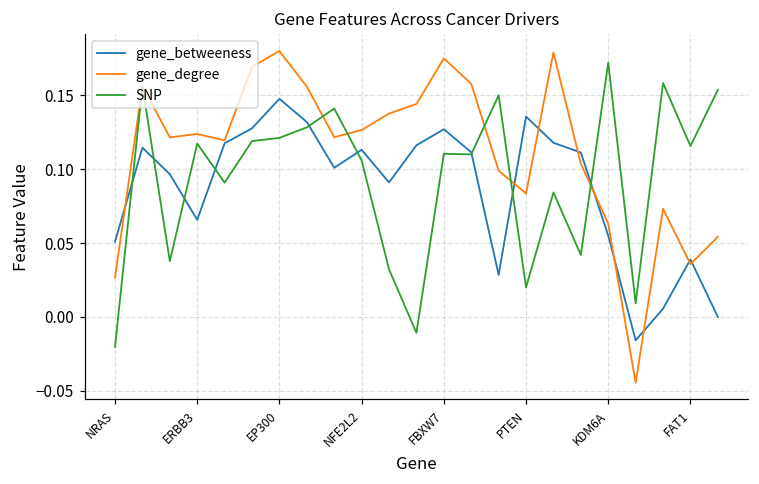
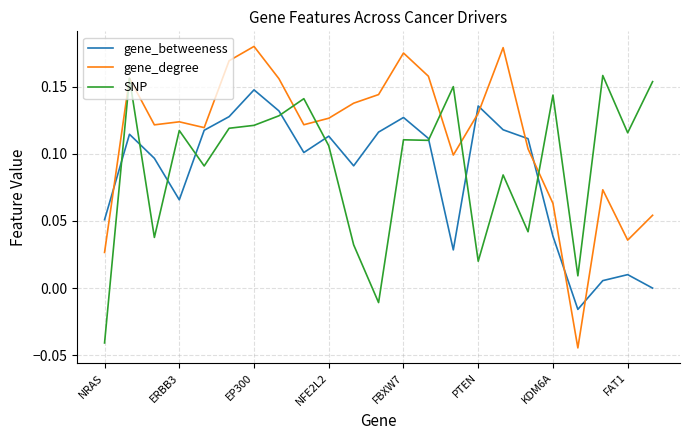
SNP, NRAS: -0.020 -> -0.041
gene_degree, PTEN: 0.084 -> 0.130
gene_betweeness, KDM6A: 0.055 -> 0.039
SNP, KDM6A: 0.172 -> 0.144
gene_betweeness, FAT1: 0.039 -> 0.010
